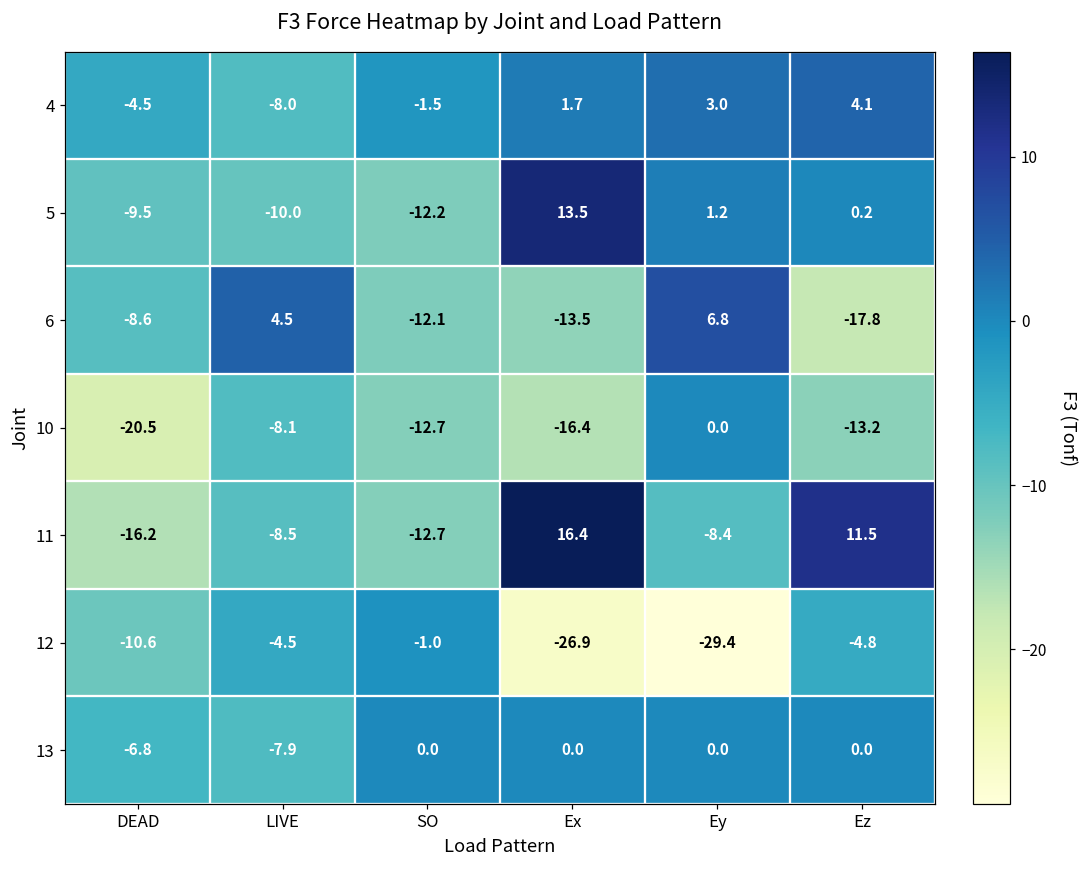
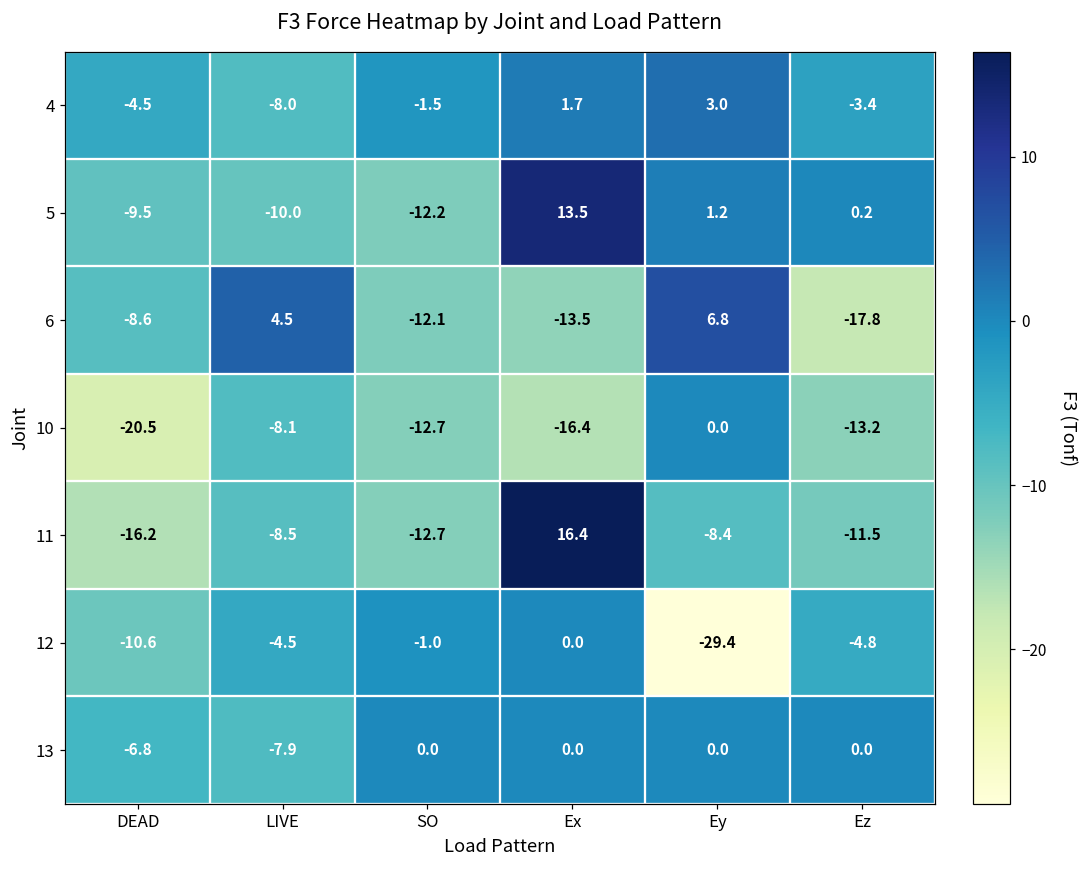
4, Ez: 4.1 -> -3.4
11, Ez: 11.5 -> -11.5
12, Ex: -26.9 -> 0.0
